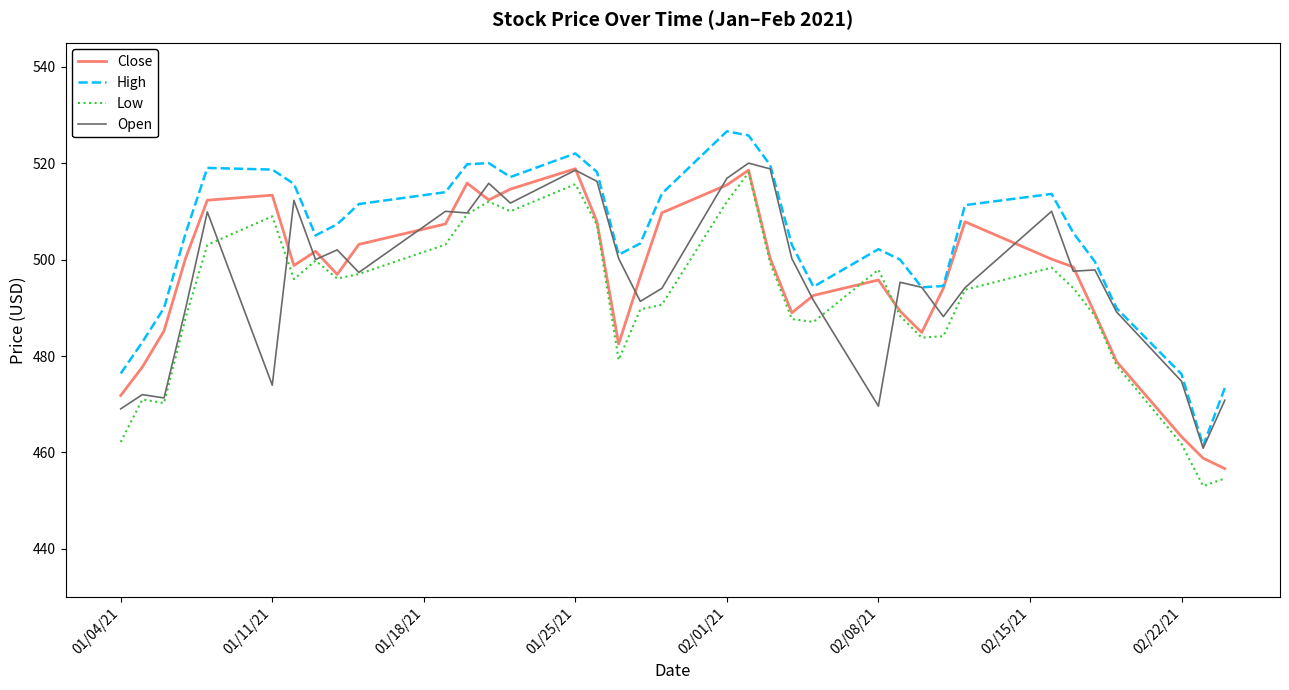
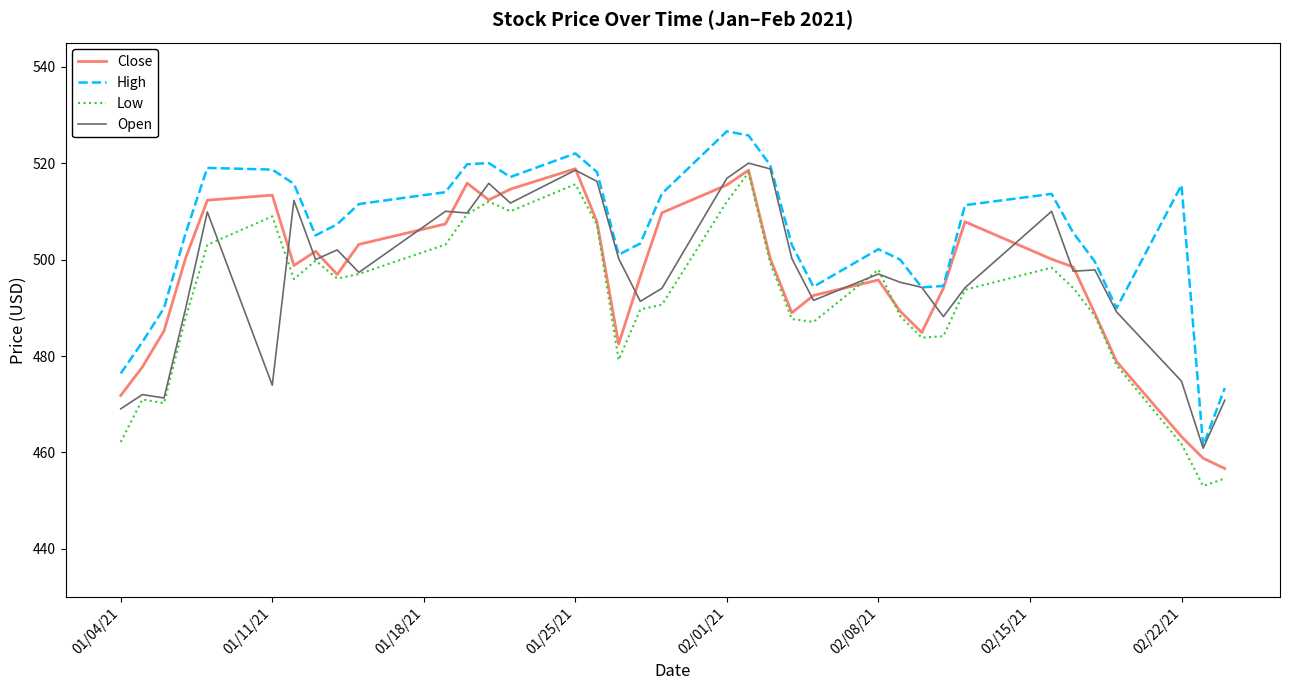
Open, 02/08/21: 470 -> 497
High, 02/22/21: 476 -> 515
